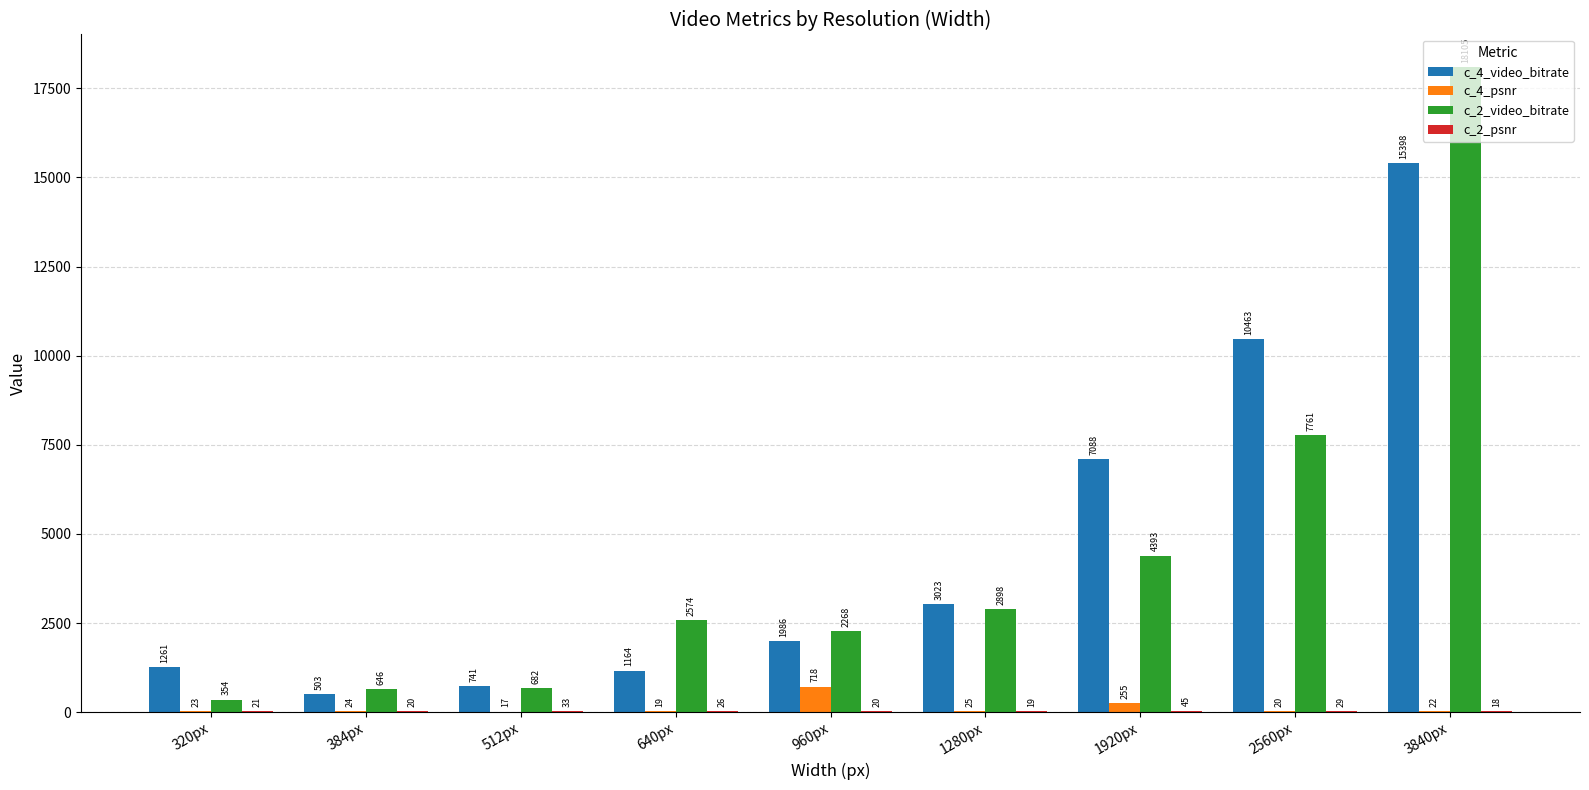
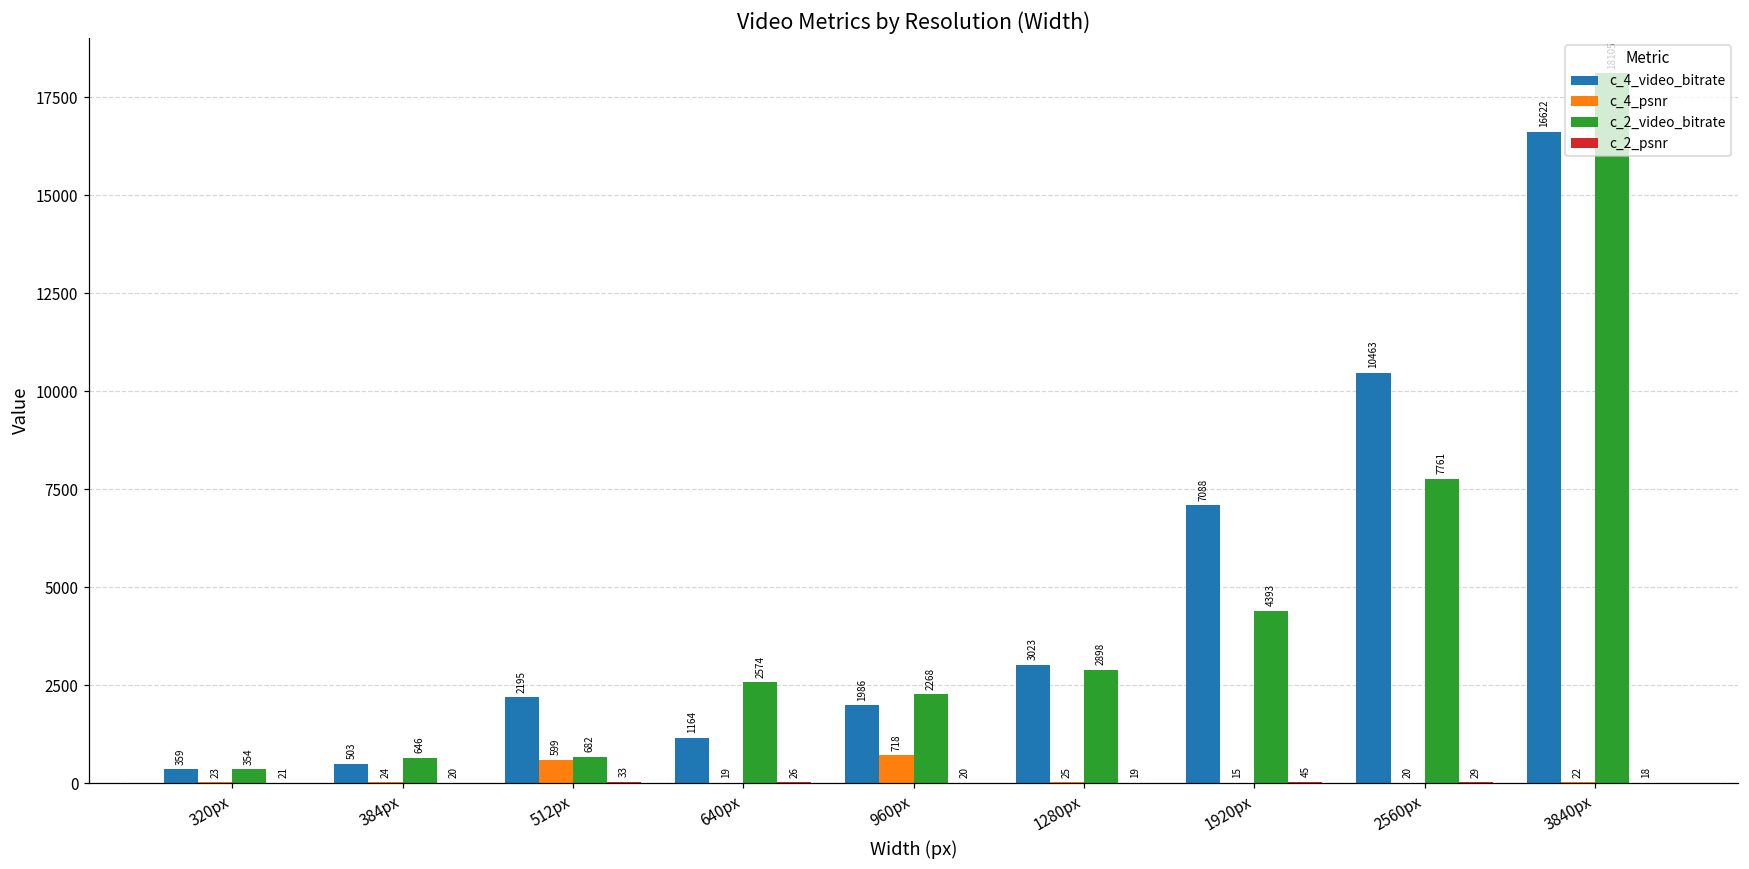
c_4_video_bitrate, 320px: 1261 -> 359
c_4_video_bitrate, 512px: 741 -> 2195
c_4_psnr, 512px: 17 -> 599
c_4_psnr, 1920px: 255 -> 15
c_4_video_bitrate, 3840px: 15398 -> 16622
